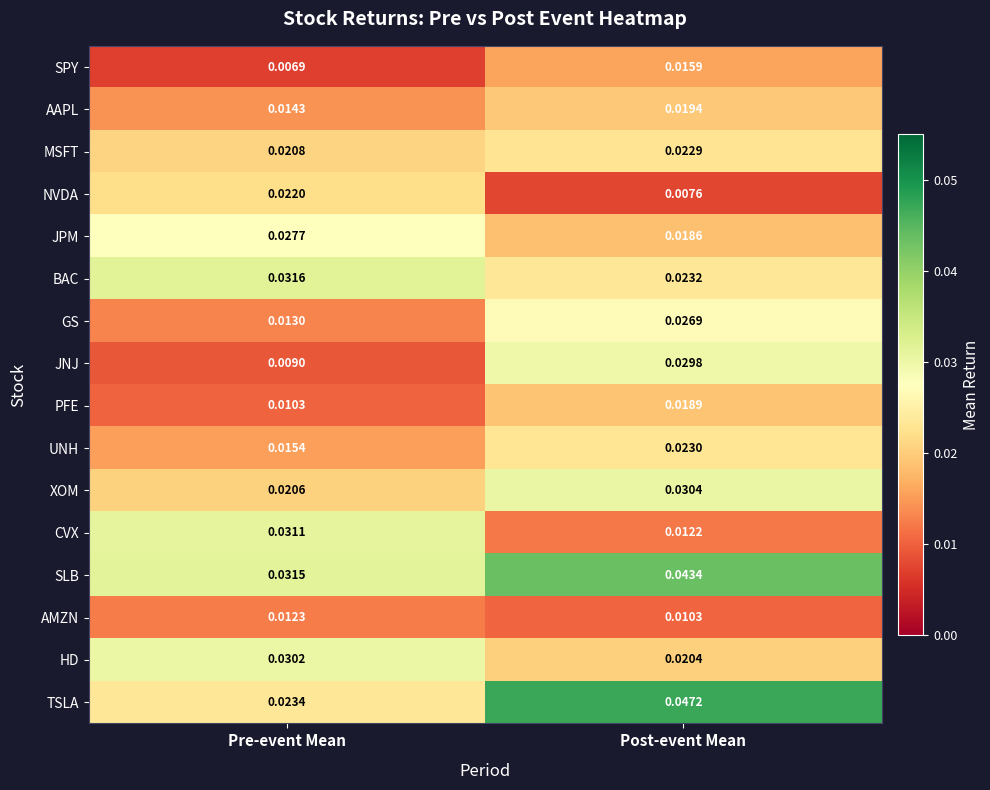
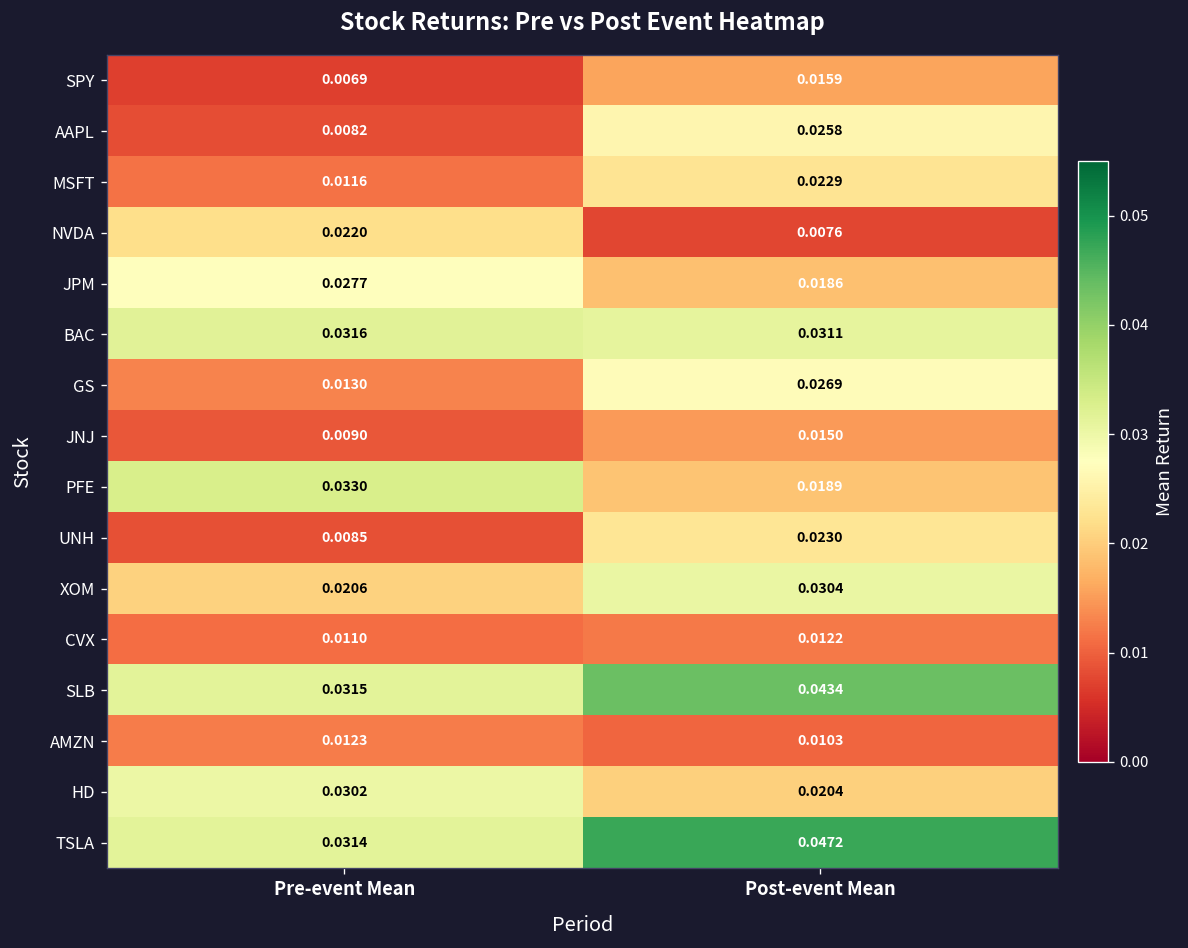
AAPL, Pre-event Mean: 0.0143 -> 0.0082
AAPL, Post-event Mean: 0.0194 -> 0.0258
MSFT, Pre-event Mean: 0.0208 -> 0.0116
BAC, Post-event Mean: 0.0232 -> 0.0311
JNJ, Post-event Mean: 0.0298 -> 0.0150
PFE, Pre-event Mean: 0.0103 -> 0.0330
UNH, Pre-event Mean: 0.0154 -> 0.0085
CVX, Pre-event Mean: 0.0311 -> 0.0110
TSLA, Pre-event Mean: 0.0234 -> 0.0314
